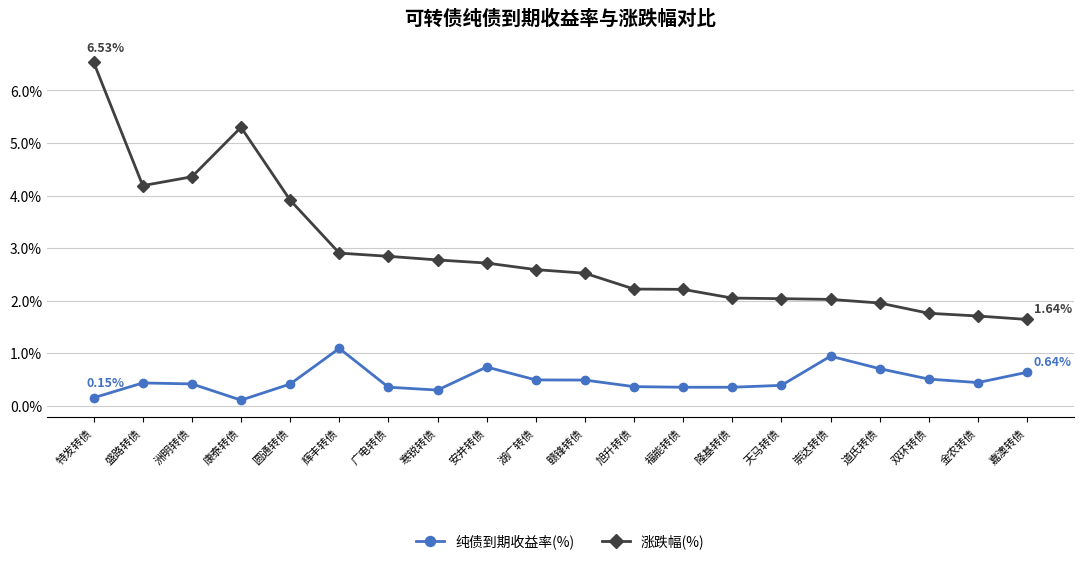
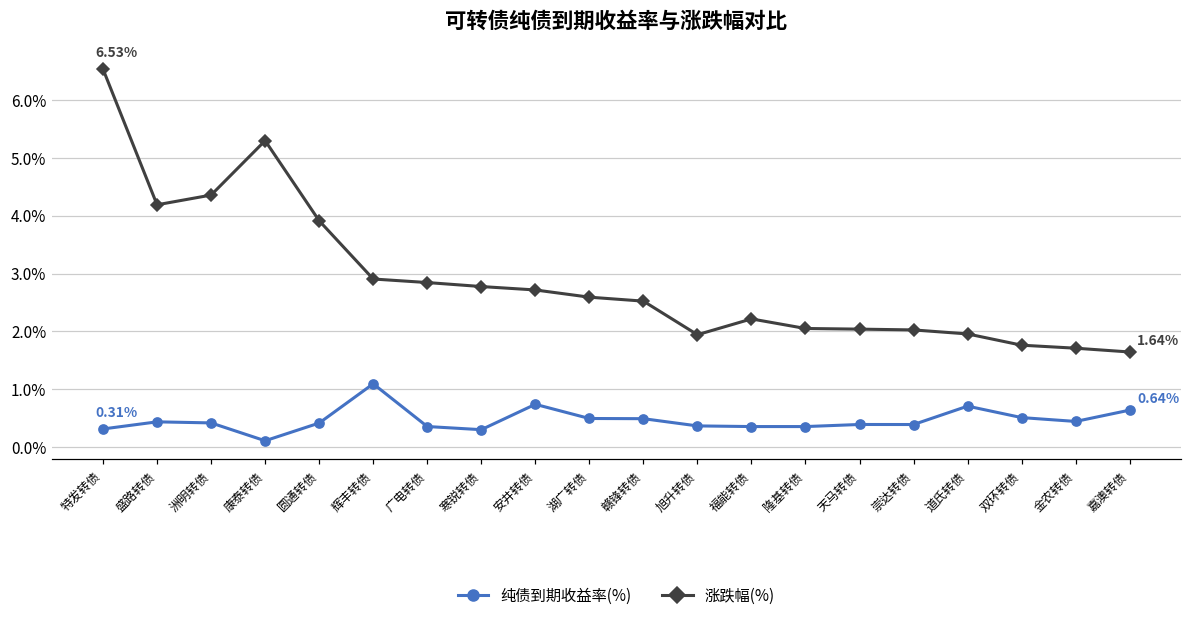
纯债到期收益率(%), 特发转债: 0.15% -> 0.31%
涨跌幅(%), 旭升转债: 2.2% -> 1.9%
纯债到期收益率(%), 崇达转债: 0.9% -> 0.4%
